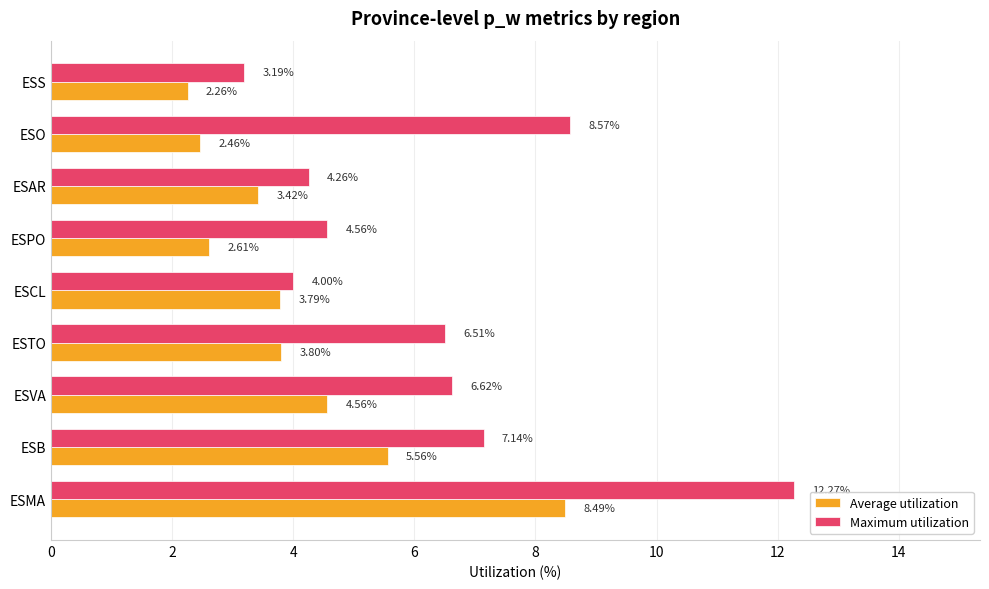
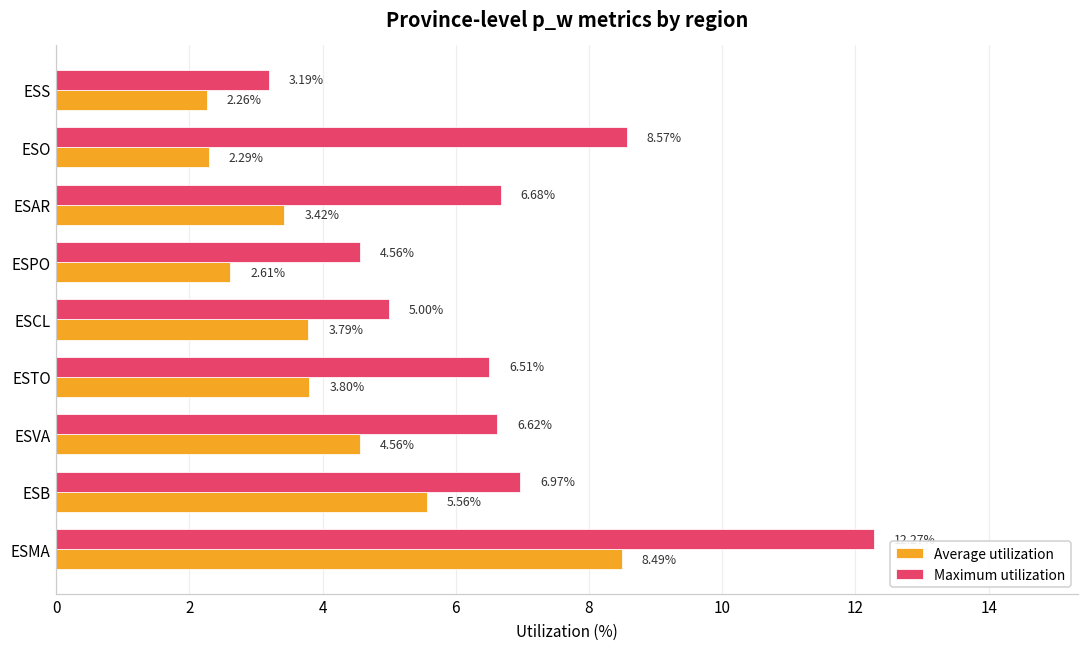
Average utilization, ESO: 2.46% -> 2.29%
Maximum utilization, ESAR: 4.26% -> 6.68%
Maximum utilization, ESCL: 4.00% -> 5.00%
Maximum utilization, ESB: 7.14% -> 6.97%
